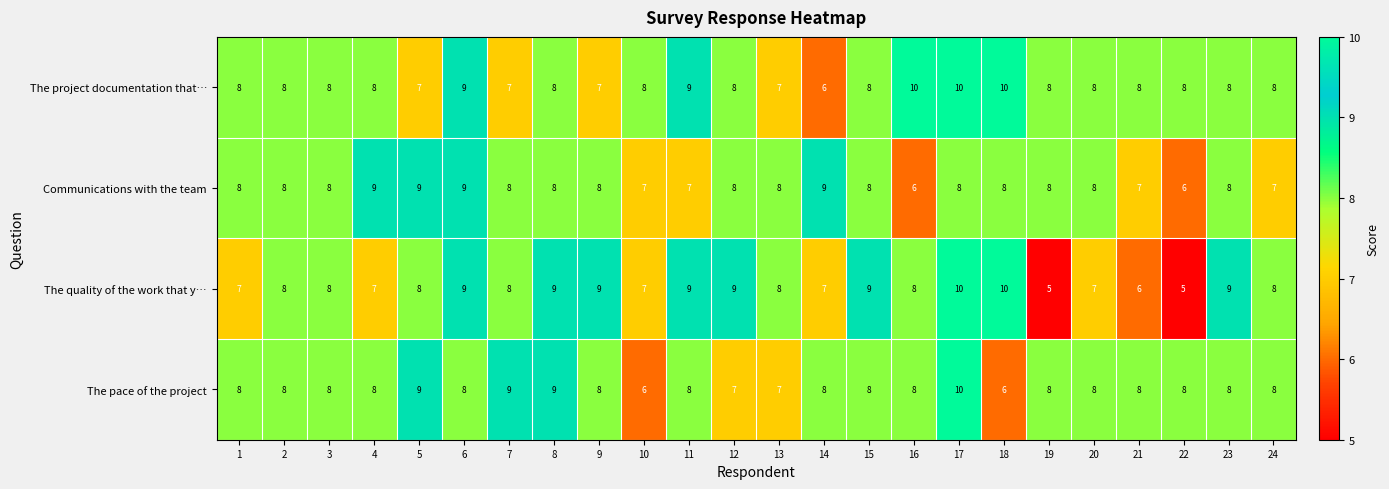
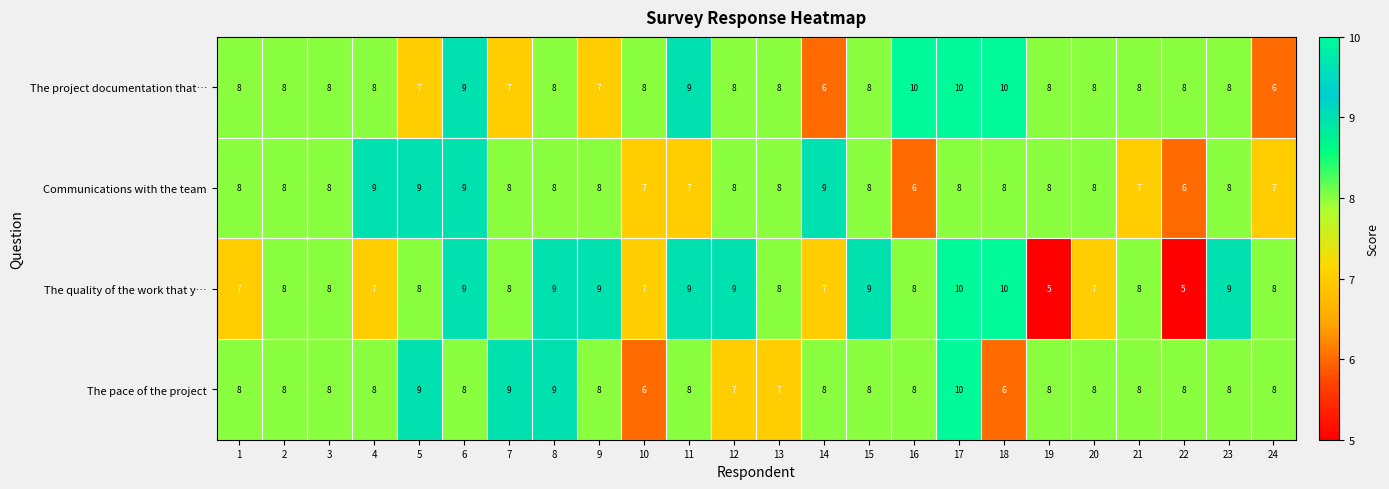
The project documentation that…, 13: 7 -> 8
The project documentation that…, 24: 8 -> 6
The quality of the work that y…, 21: 6 -> 8
